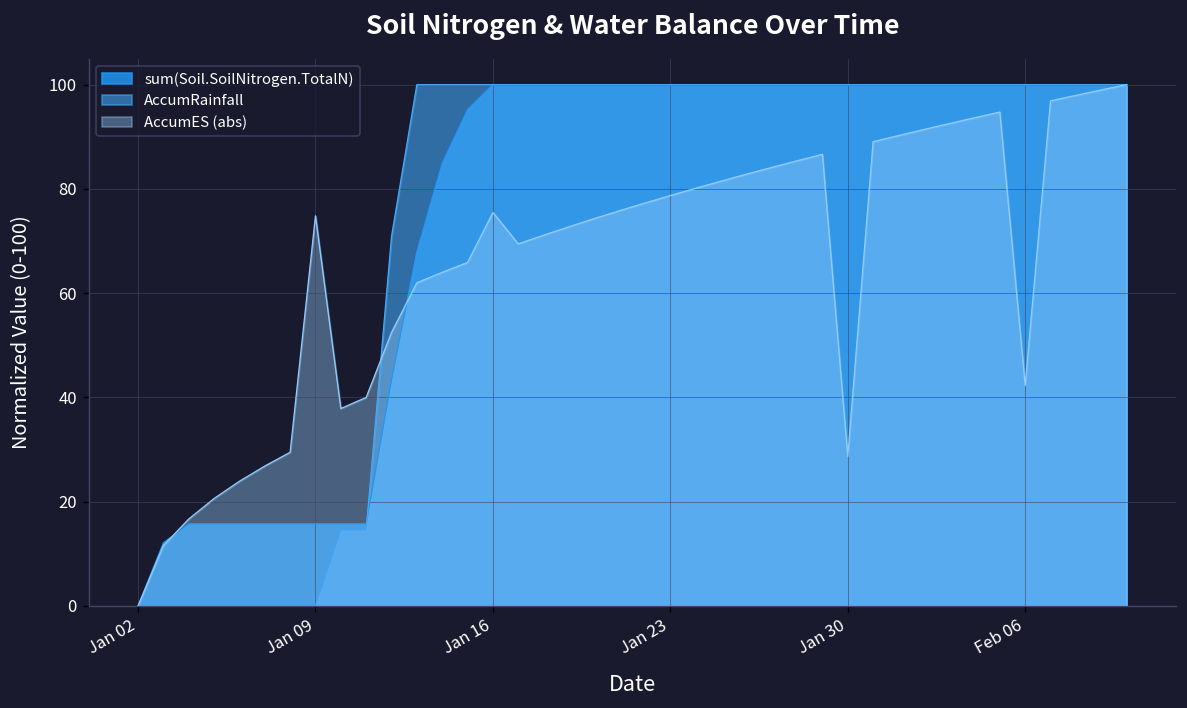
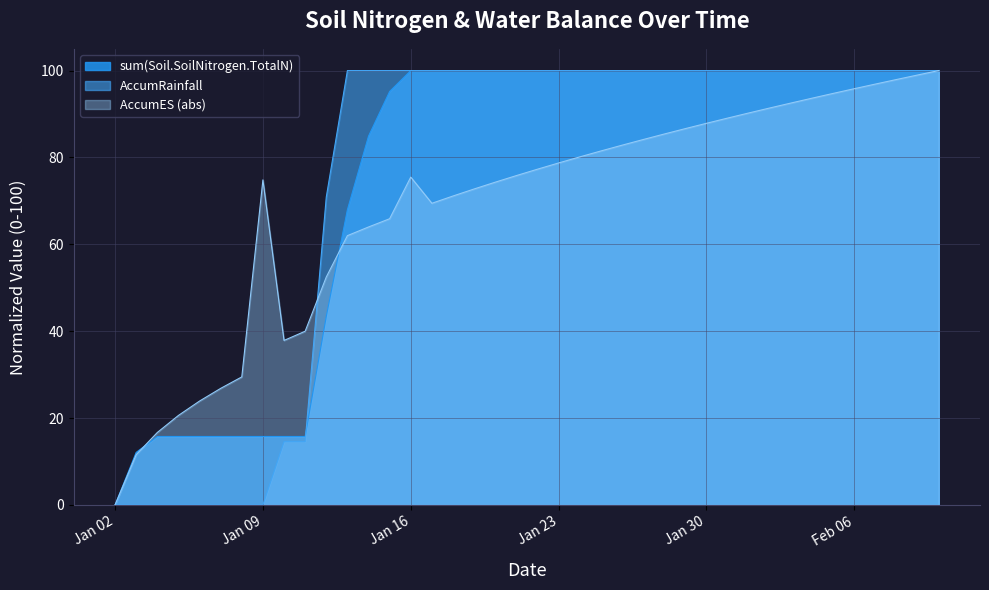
AccumES (abs), Jan 30: 29 -> 88
AccumES (abs), Feb 06: 42 -> 96
